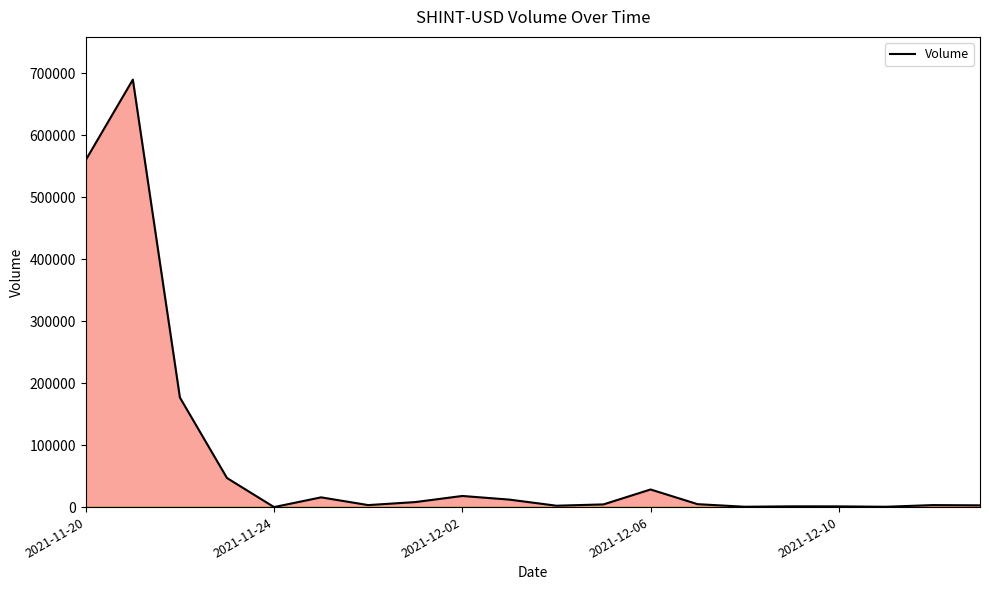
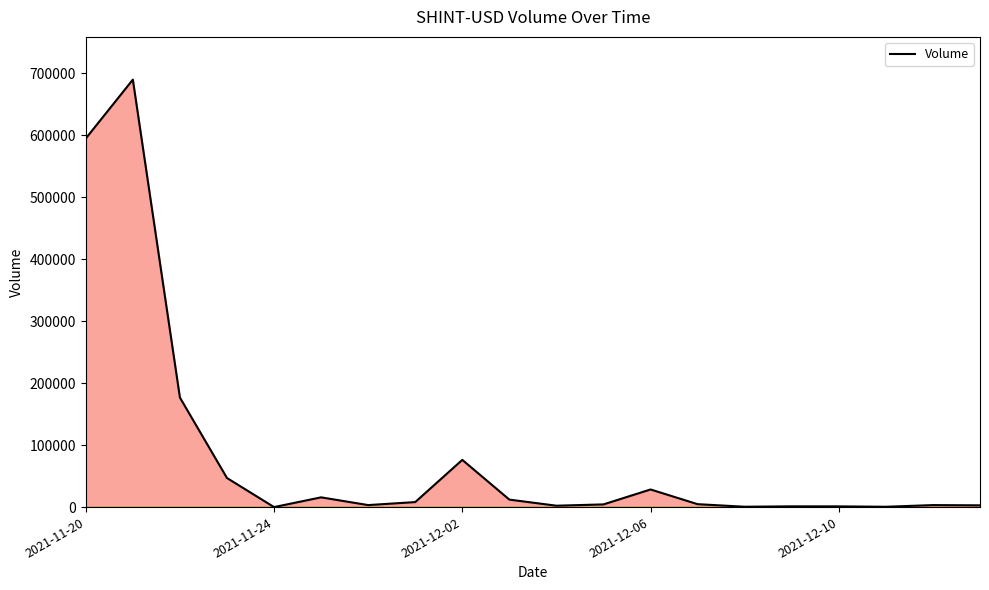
2021-11-20: 560000 -> 590000
2021-12-02: 20000 -> 80000
